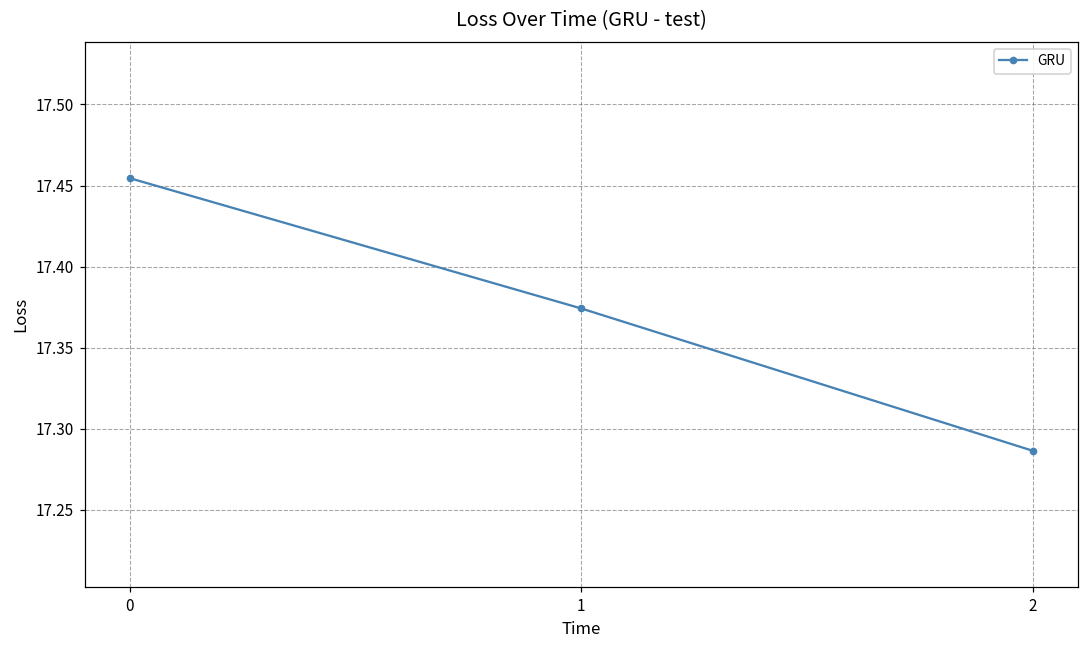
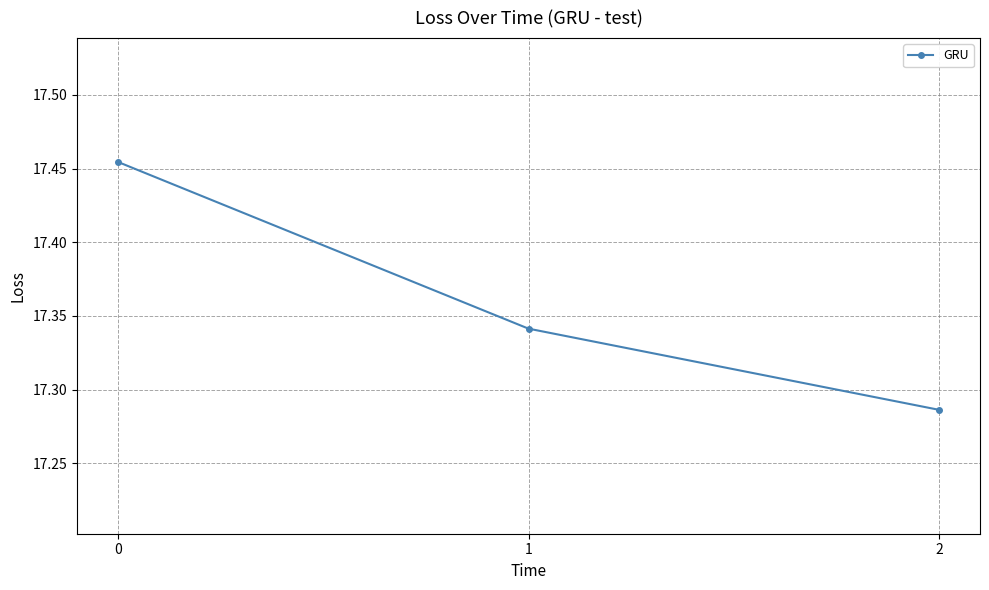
1: 17.374 -> 17.341
